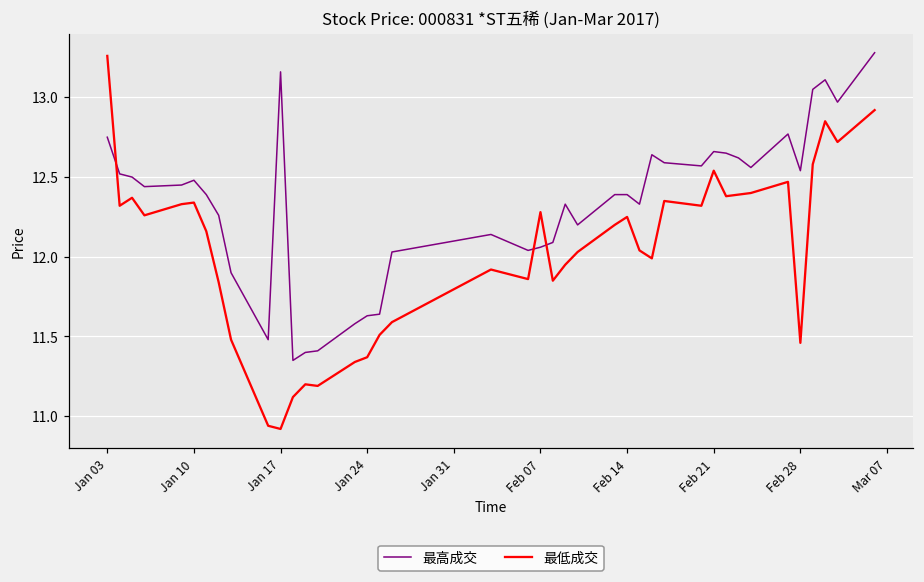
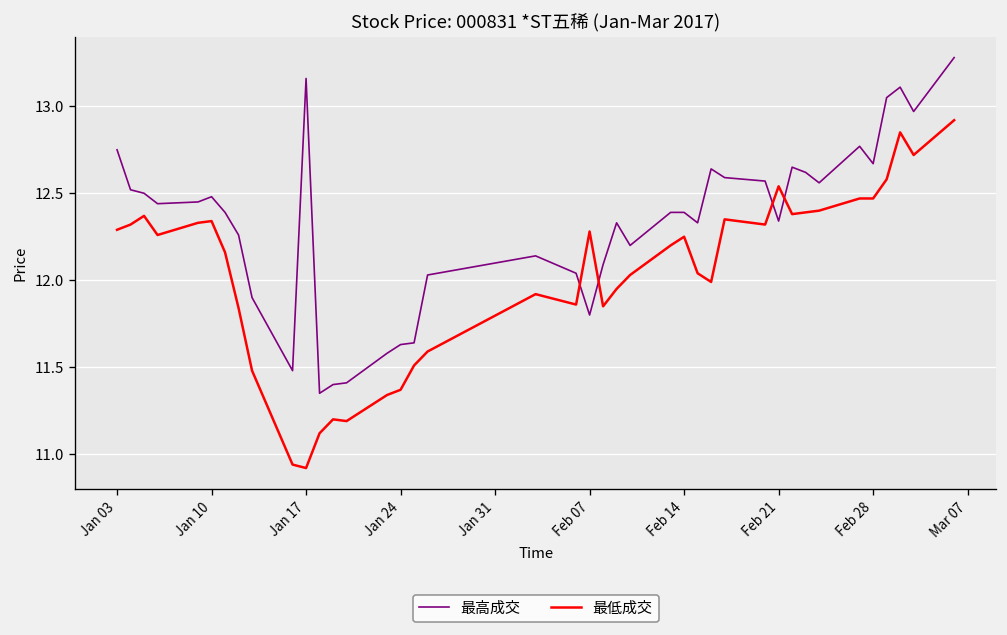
最低成交, Jan 03: 13.26 -> 12.29
最高成交, Feb 07: 12.06 -> 11.80
最高成交, Feb 21: 12.66 -> 12.34
最高成交, Feb 28: 12.54 -> 12.67
最低成交, Feb 28: 11.46 -> 12.47
